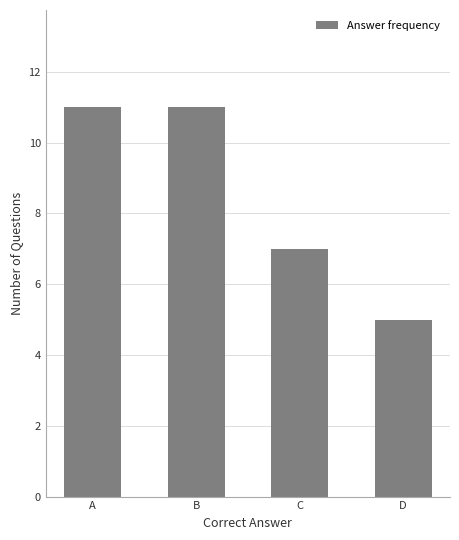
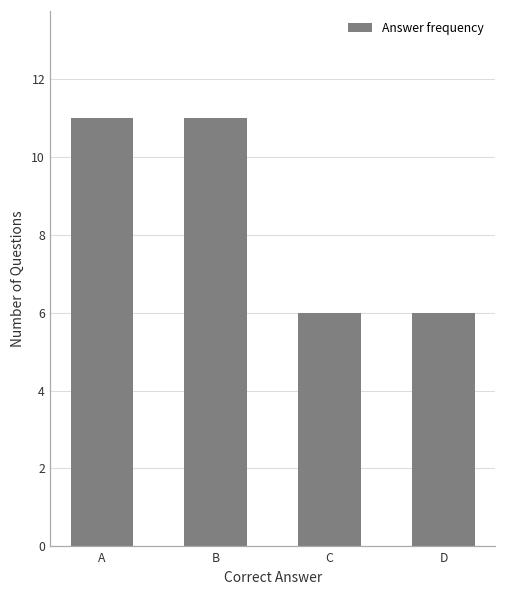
C: 7 -> 6
D: 5 -> 6
